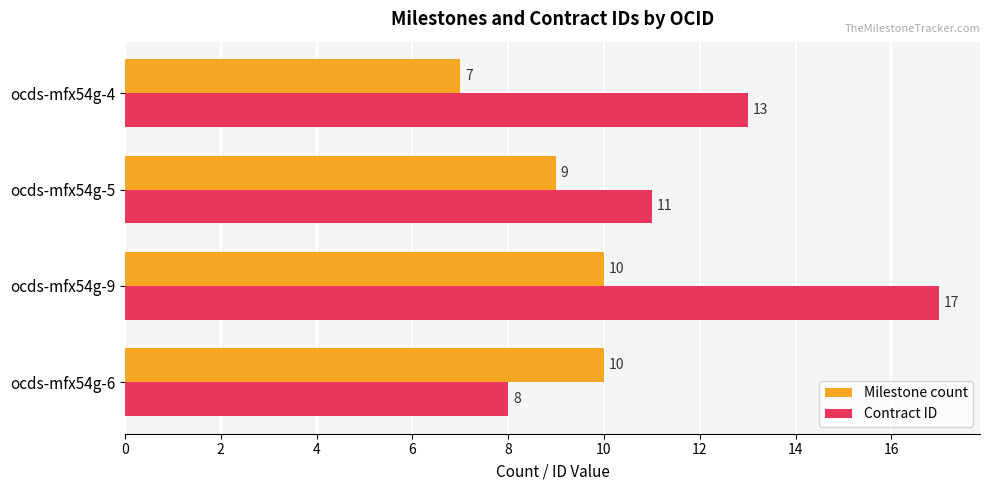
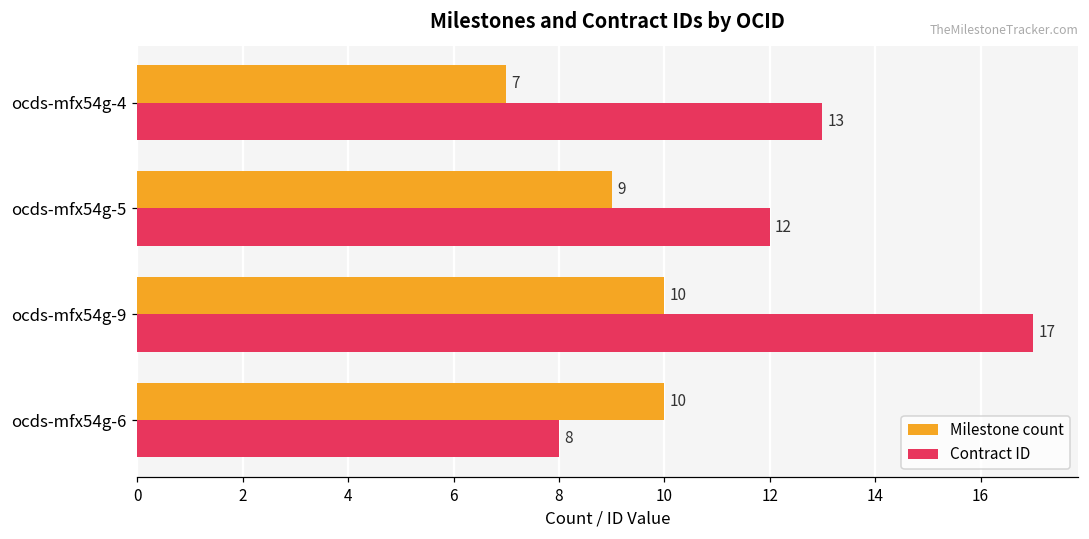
Contract ID, ocds-mfx54g-5: 11 -> 12
